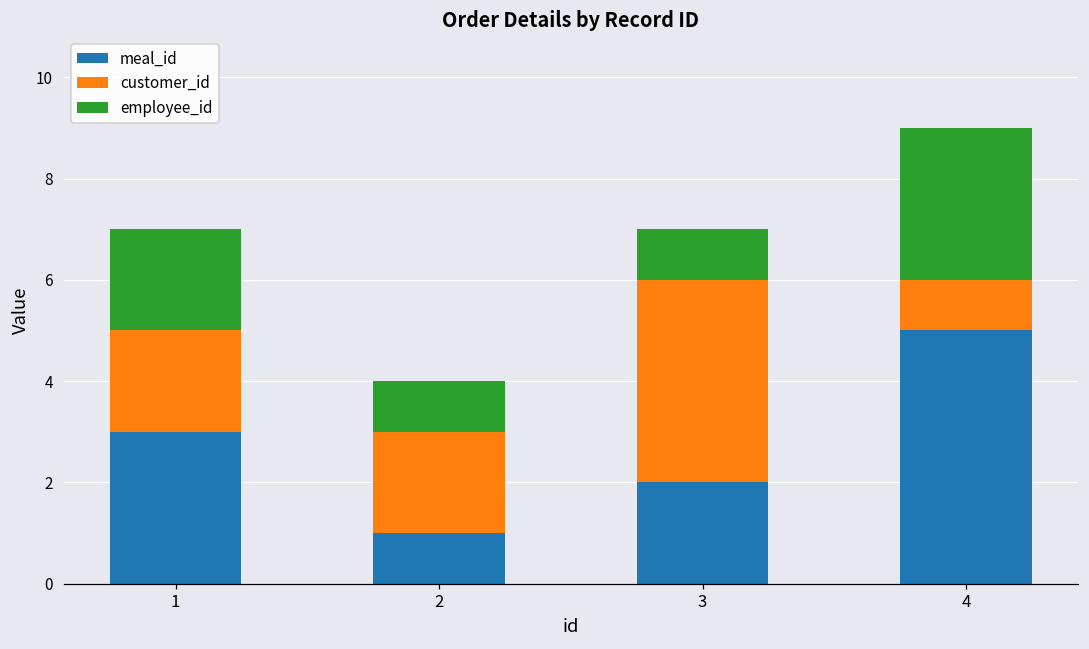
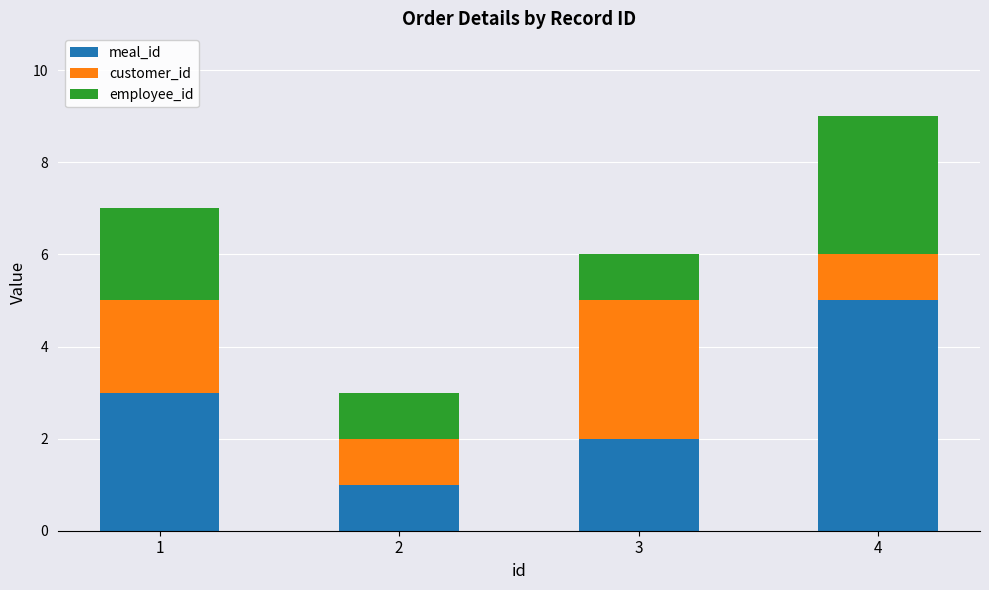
customer_id, 2: 2 -> 1
customer_id, 3: 4 -> 3
